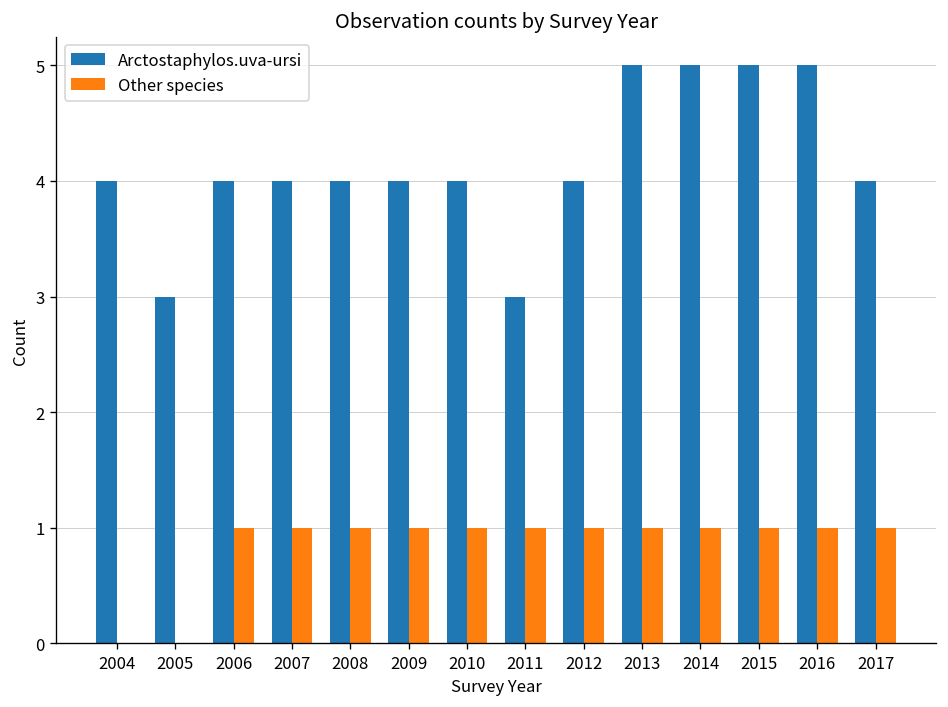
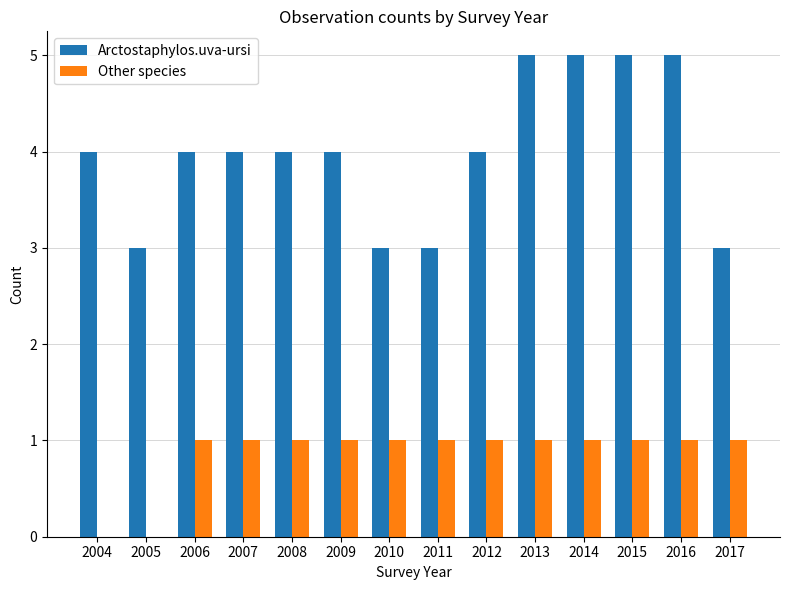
Arctostaphylos.uva-ursi, 2010: 4 -> 3
Arctostaphylos.uva-ursi, 2017: 4 -> 3
